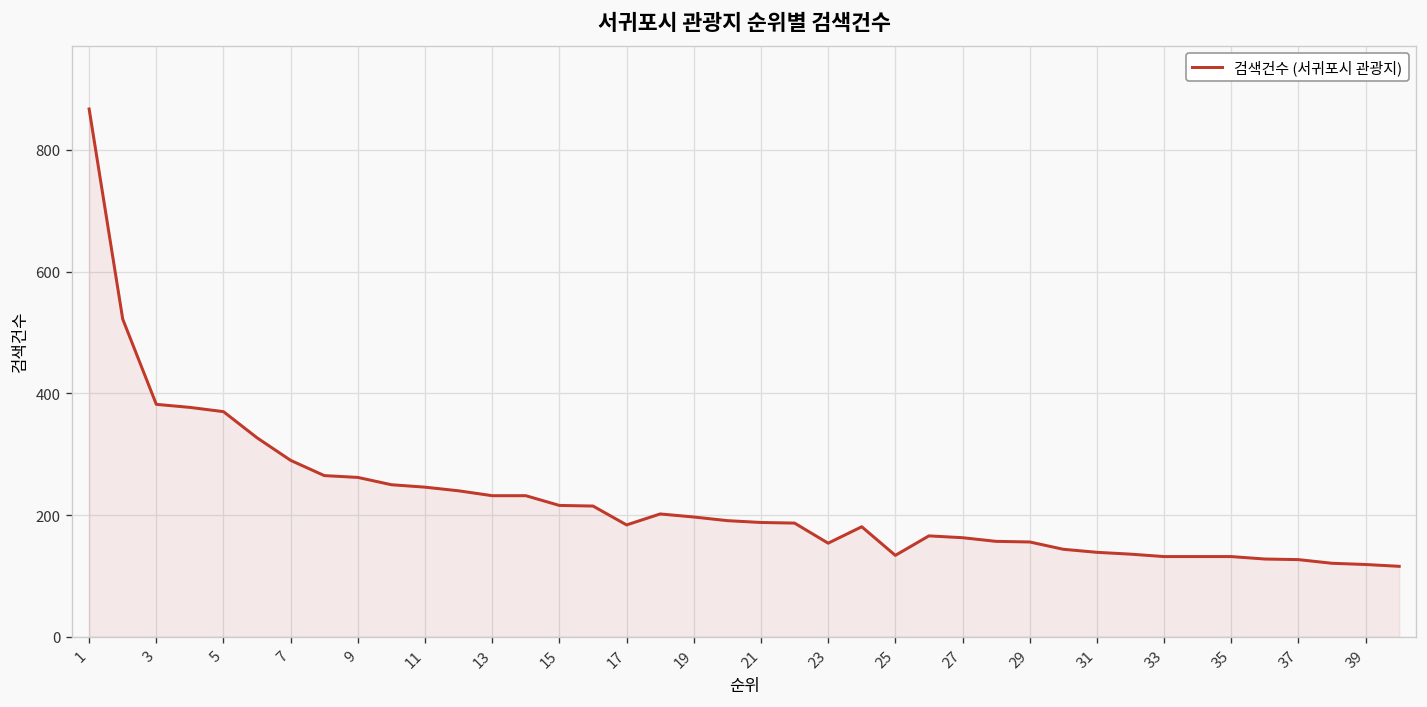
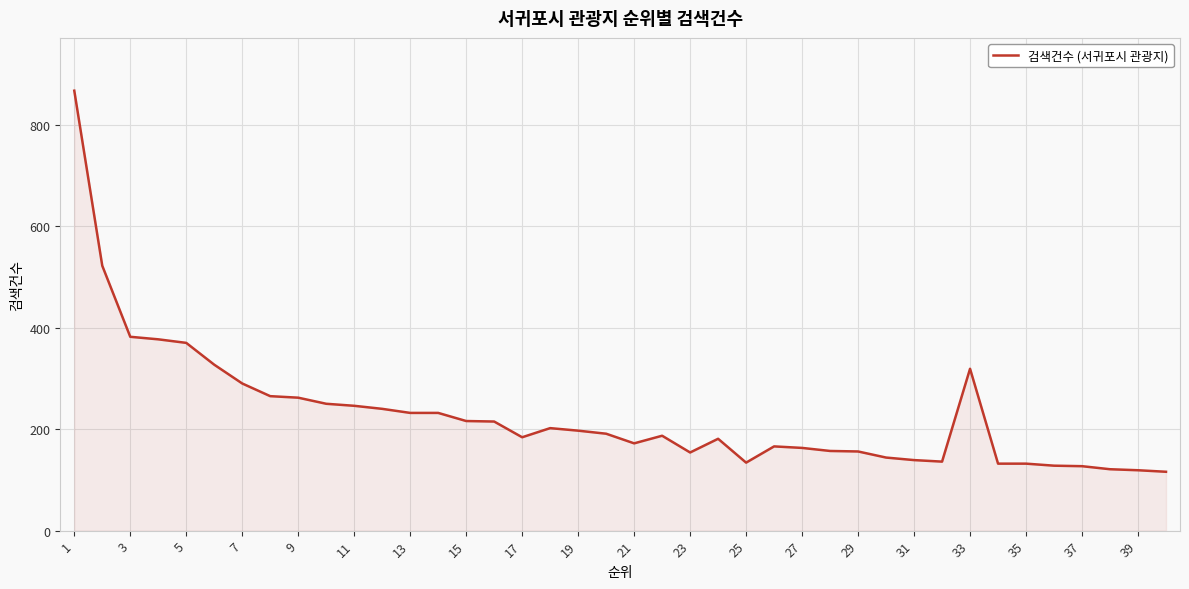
21: 190 -> 170
33: 130 -> 320
